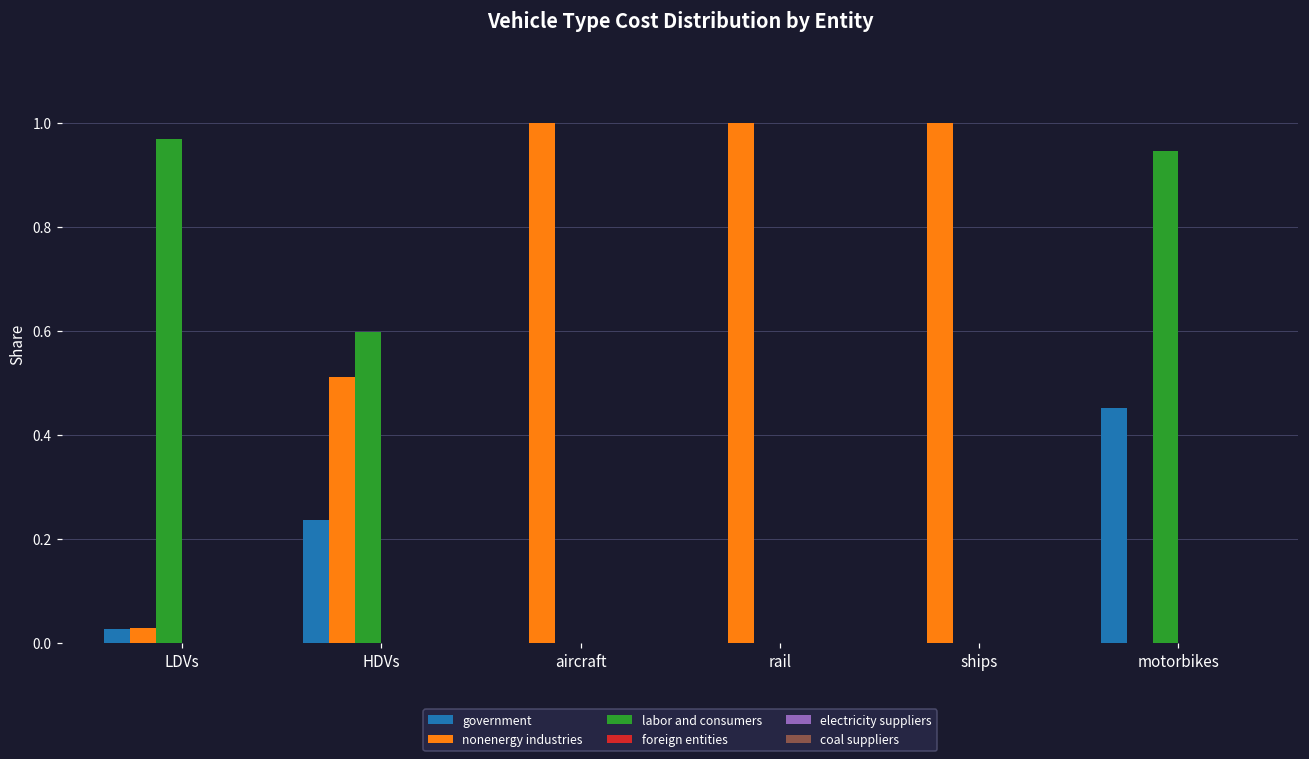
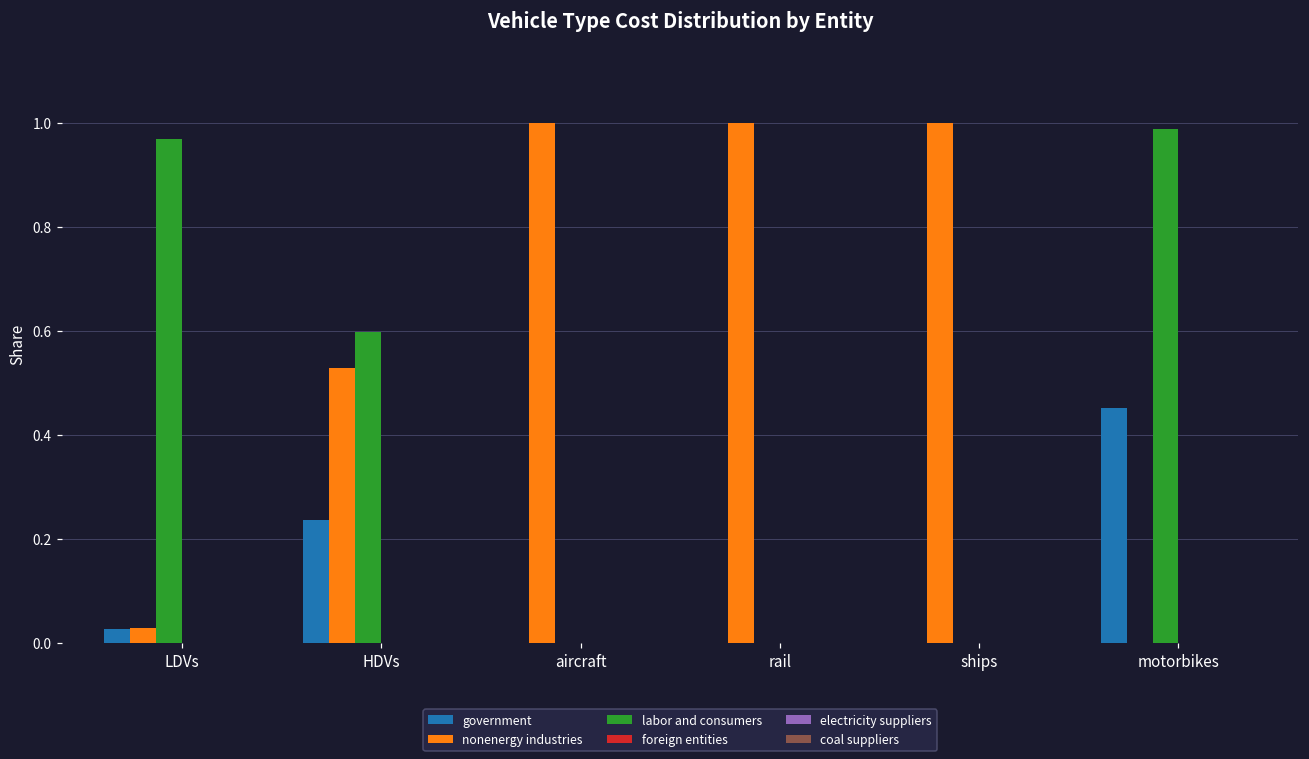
nonenergy industries, HDVs: 0.51 -> 0.53
labor and consumers, motorbikes: 0.95 -> 0.99
